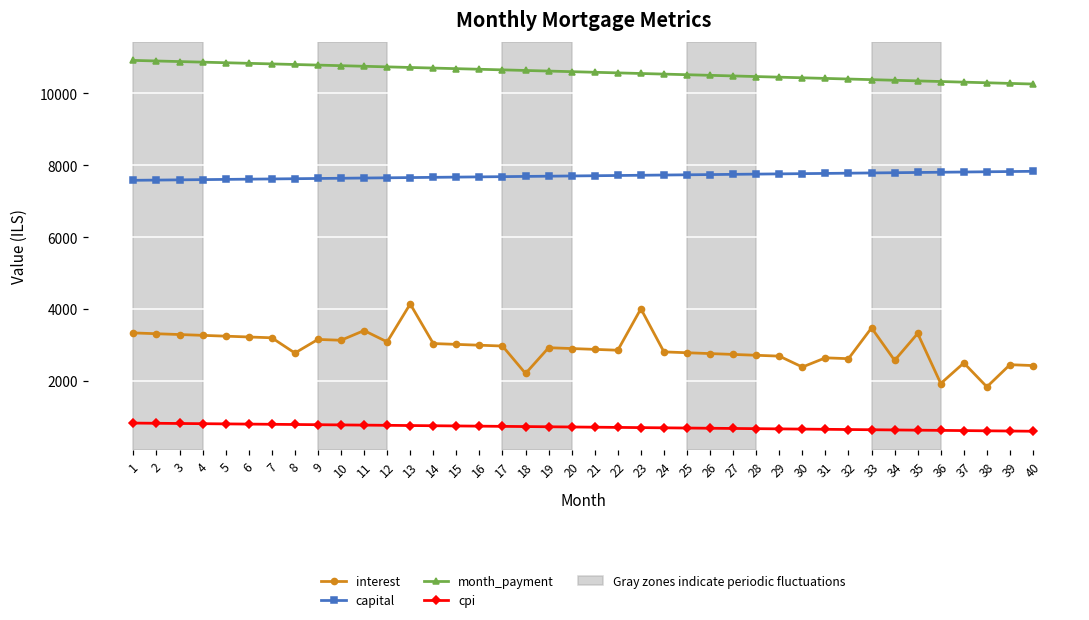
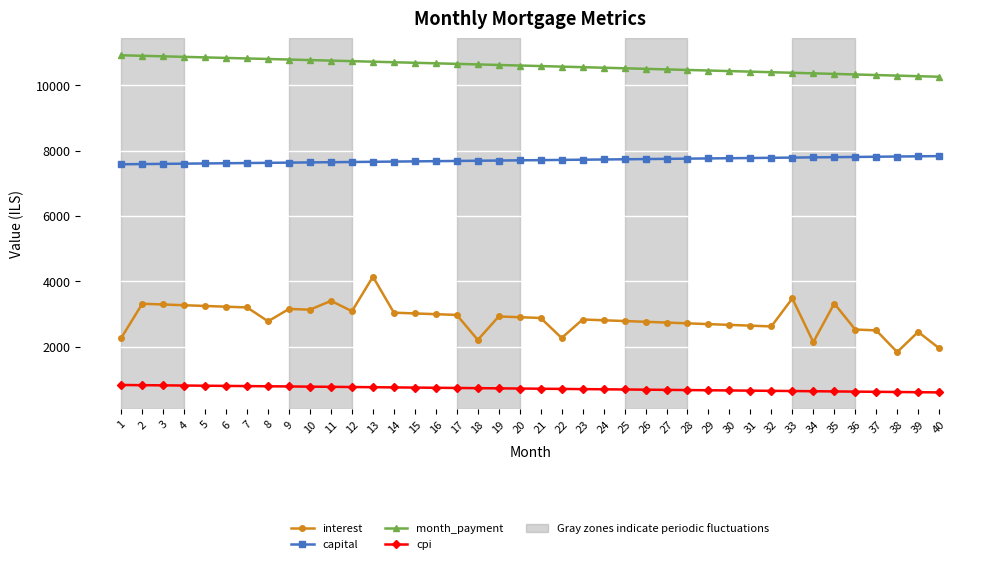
interest, 1: 3300 -> 2300
interest, 22: 2900 -> 2300
interest, 23: 4000 -> 2800
interest, 30: 2400 -> 2700
interest, 34: 2600 -> 2100
interest, 36: 1900 -> 2500
interest, 40: 2400 -> 2000
